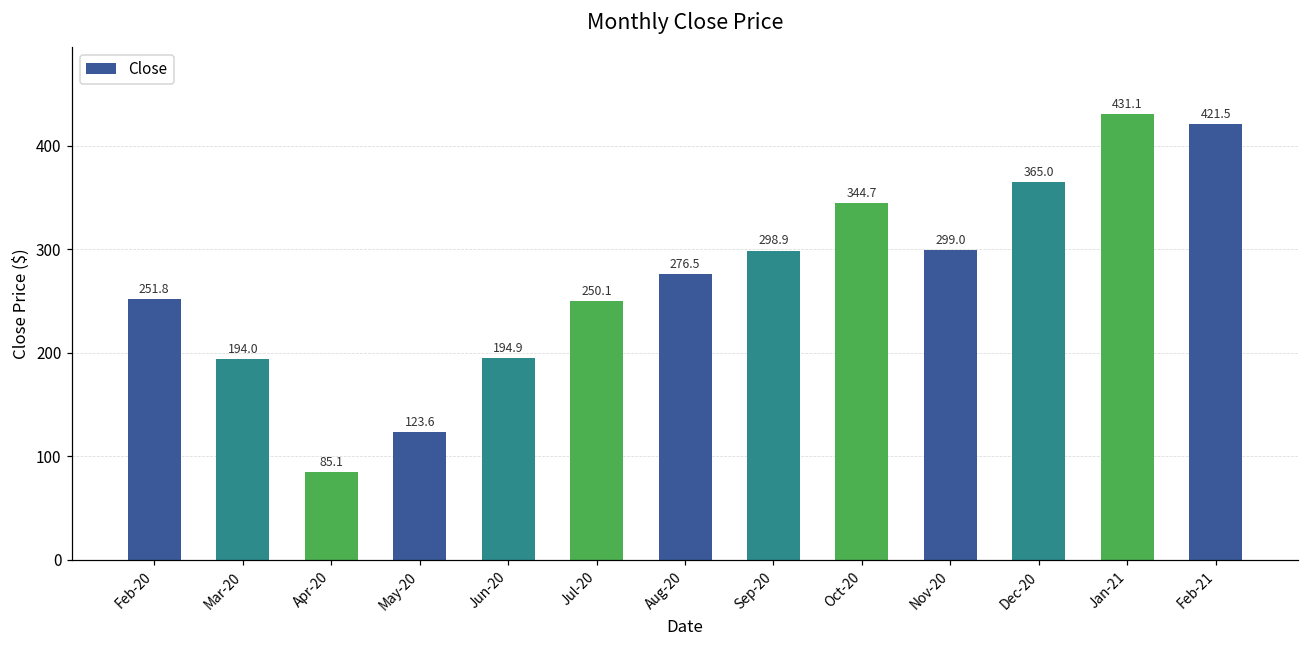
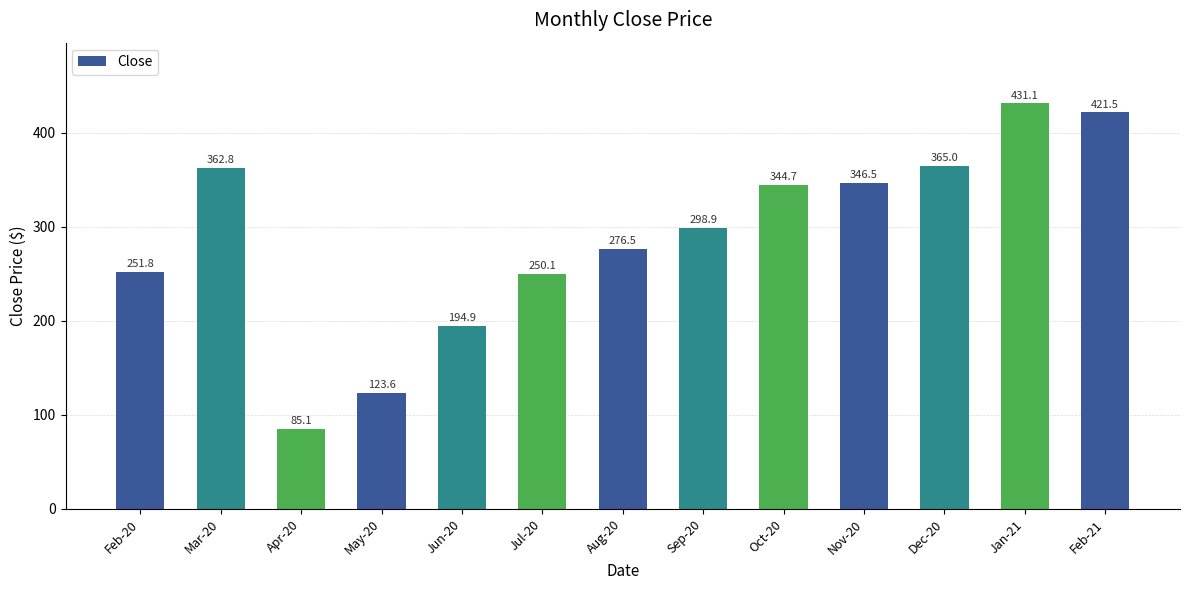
Mar-20: 194.0 -> 362.8
Nov-20: 299.0 -> 346.5
